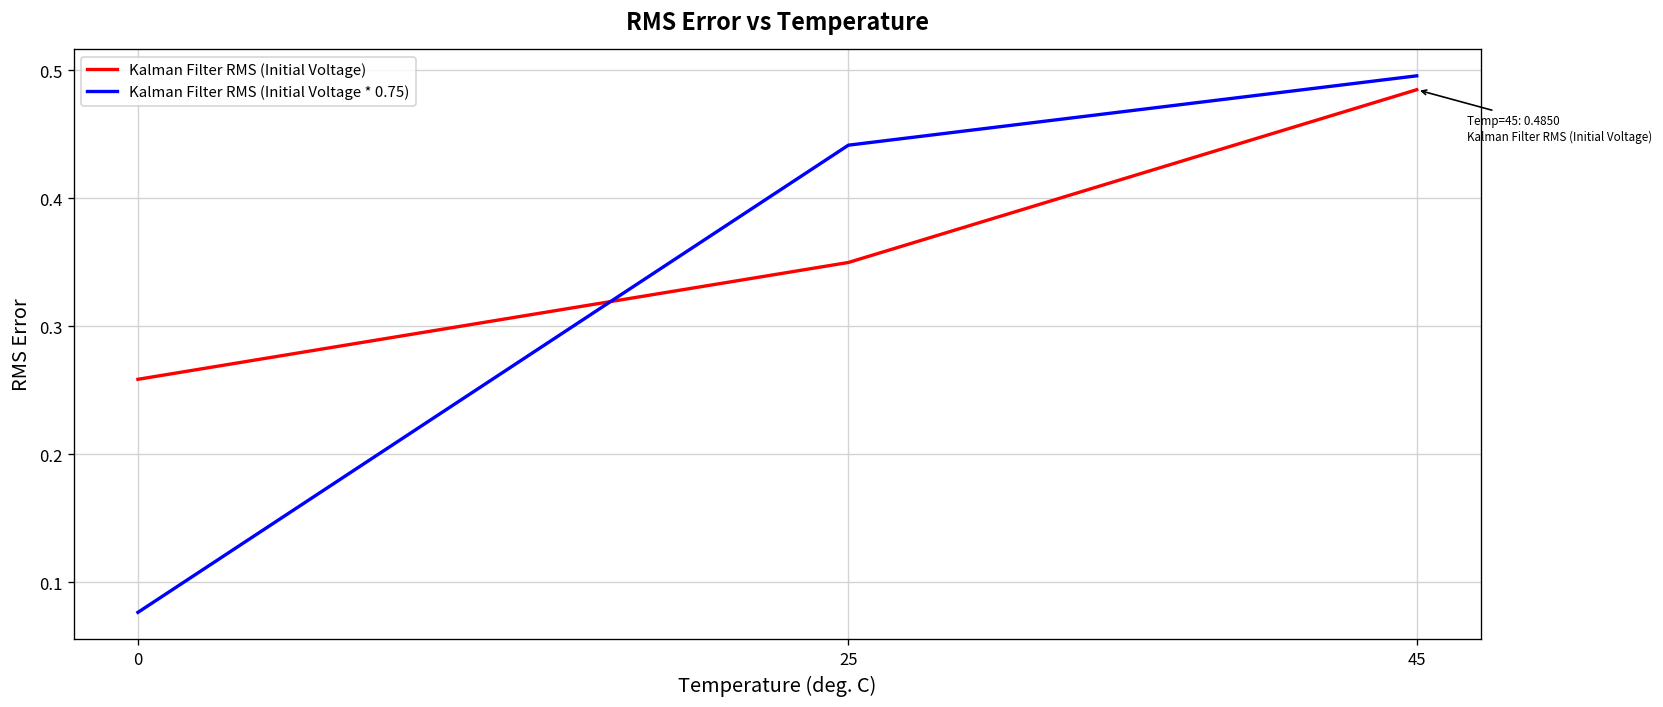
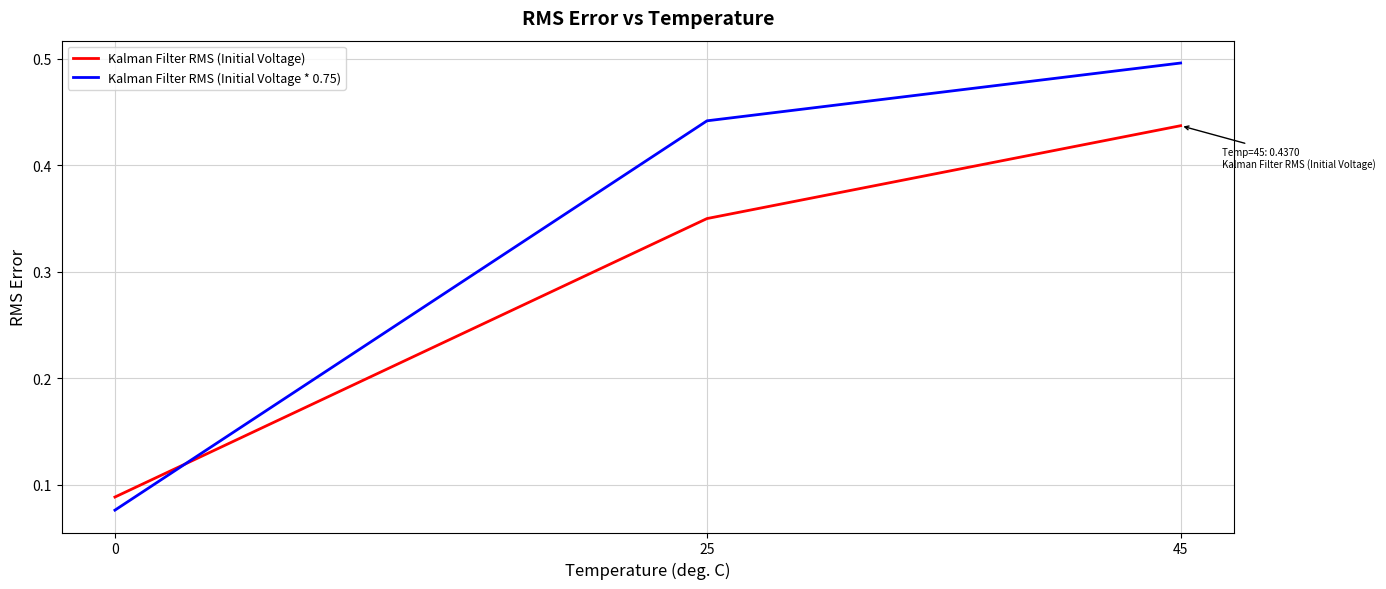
Kalman Filter RMS (Initial Voltage), 0: 0.259 -> 0.089
Kalman Filter RMS (Initial Voltage), 45: 0.4850 -> 0.4370
